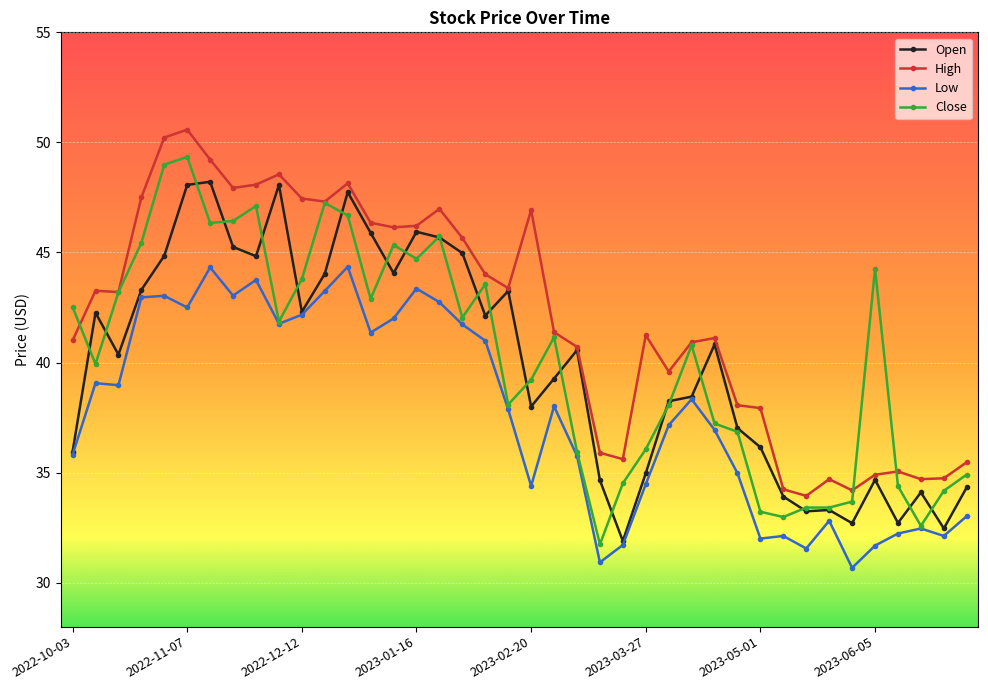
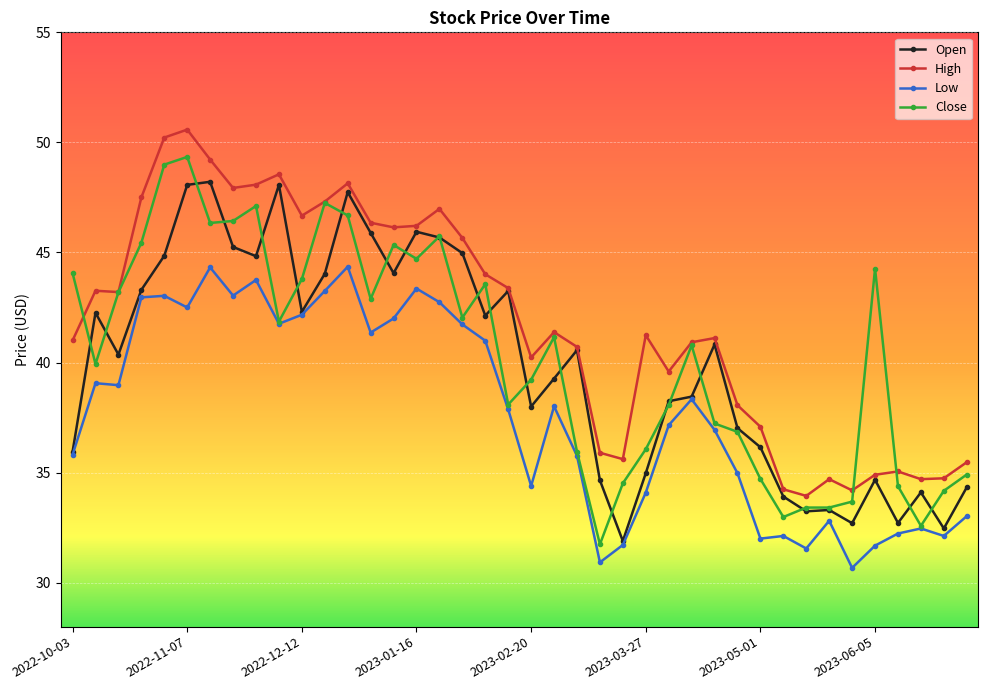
Close, 2022-10-03: 42.5 -> 44.1
High, 2022-12-12: 47.5 -> 46.7
High, 2023-02-20: 46.9 -> 40.2
Low, 2023-03-27: 34.5 -> 34.1
High, 2023-05-01: 37.9 -> 37.1
Close, 2023-05-01: 33.2 -> 34.7
